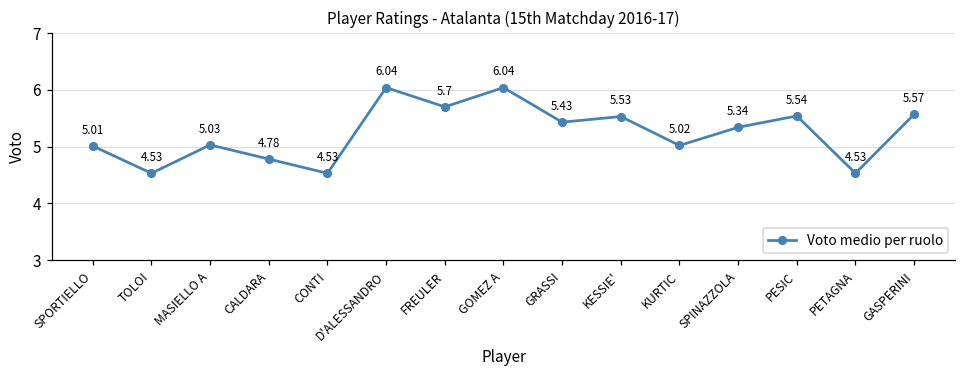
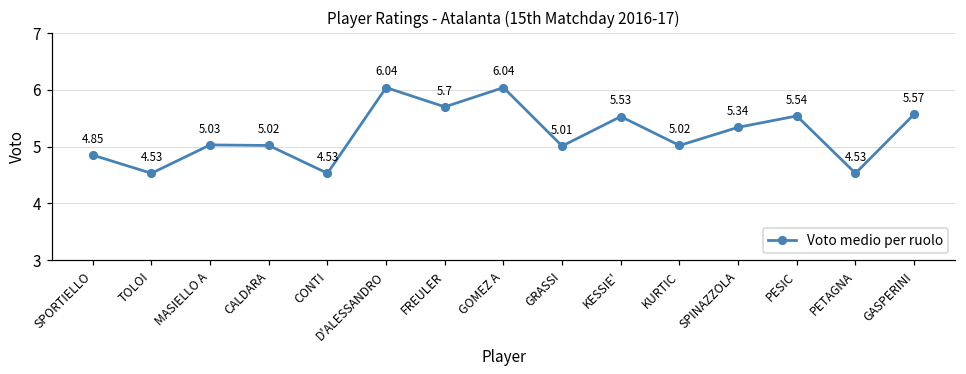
SPORTIELLO: 5.01 -> 4.85
CALDARA: 4.78 -> 5.02
GRASSI: 5.43 -> 5.01
